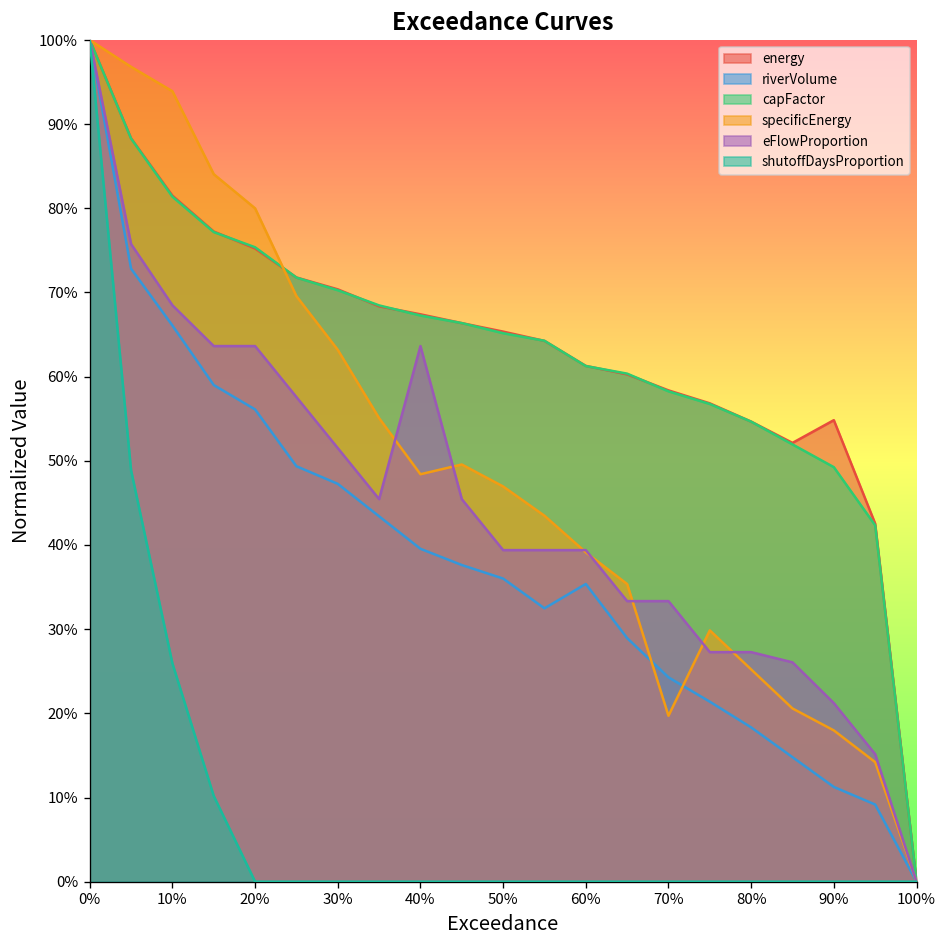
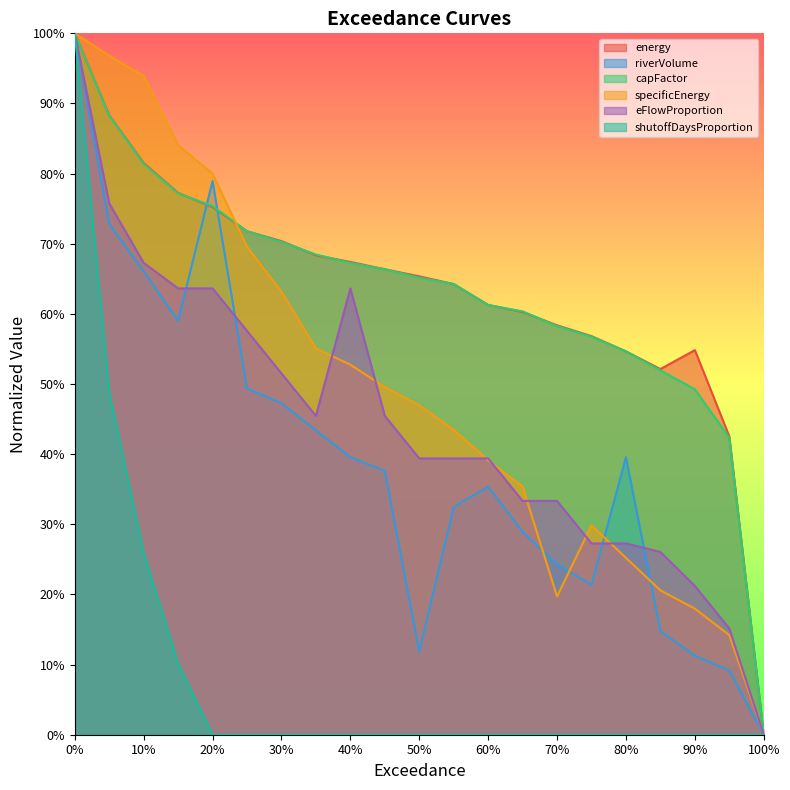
eFlowProportion, 10%: 68% -> 67%
riverVolume, 20%: 56% -> 79%
specificEnergy, 40%: 48% -> 53%
riverVolume, 50%: 36% -> 12%
riverVolume, 80%: 18% -> 40%
